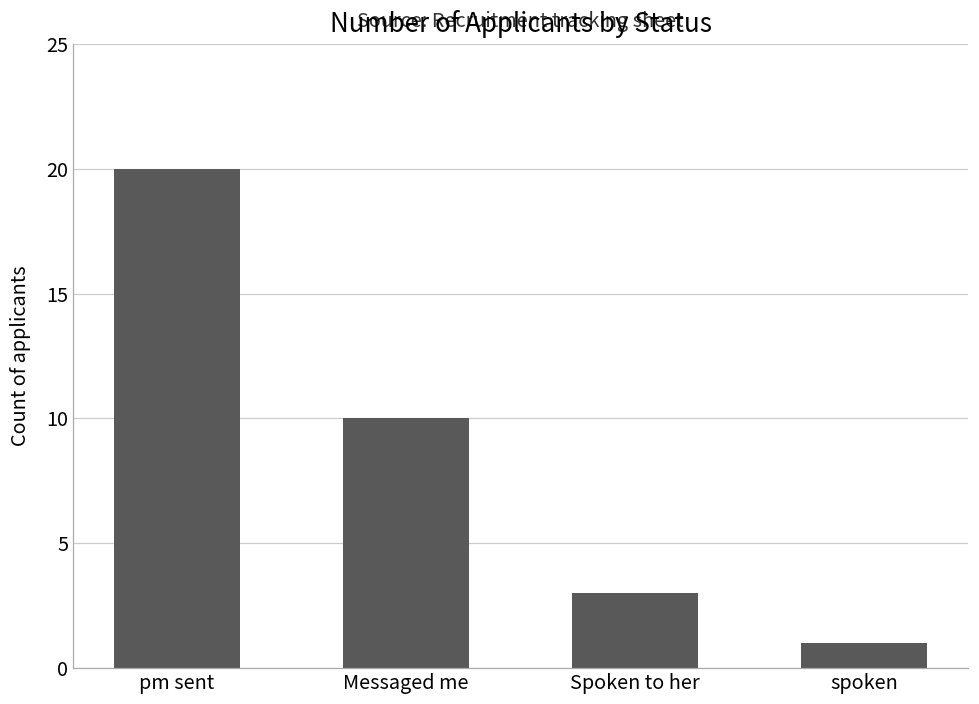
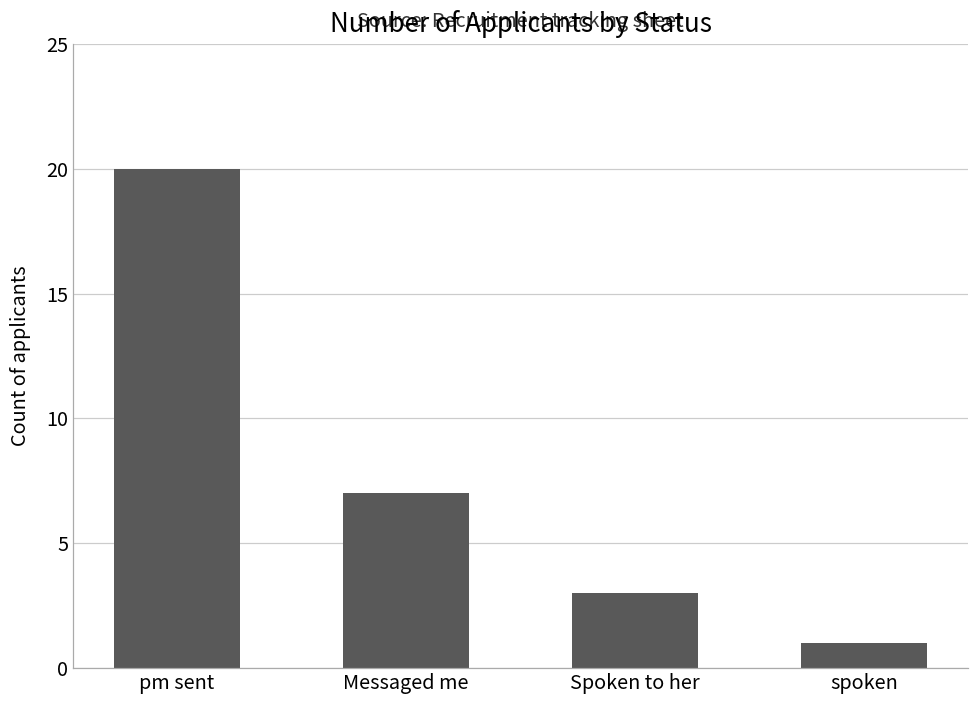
Messaged me: 10 -> 7
